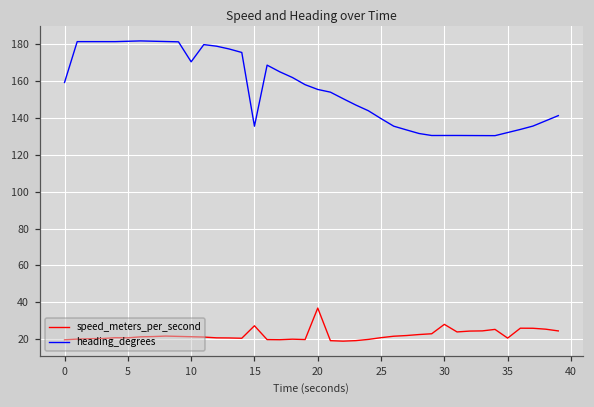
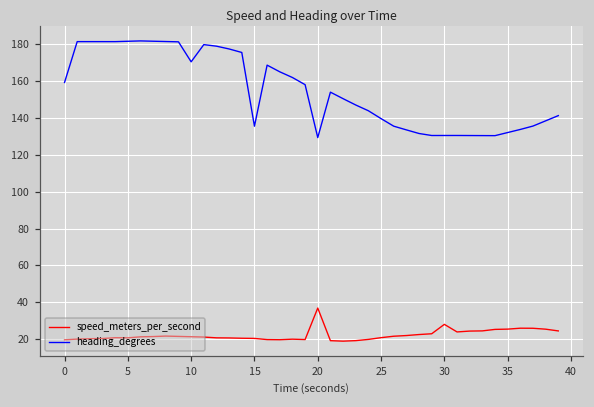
speed_meters_per_second, 15: 27 -> 20
heading_degrees, 20: 156 -> 129
speed_meters_per_second, 35: 20 -> 25
